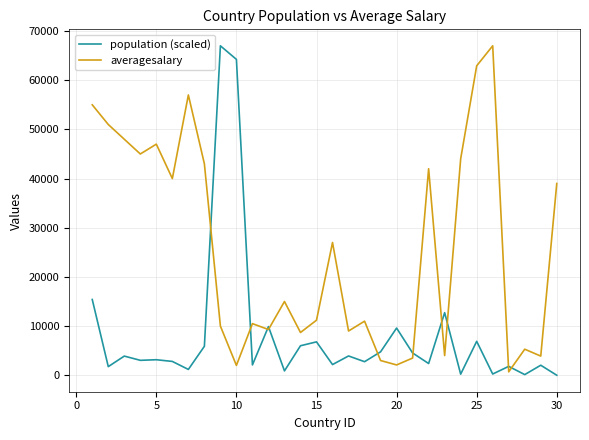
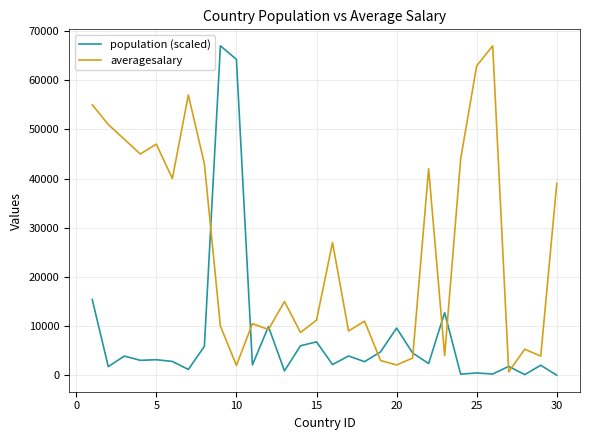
population (scaled), 25: 7000 -> 0
